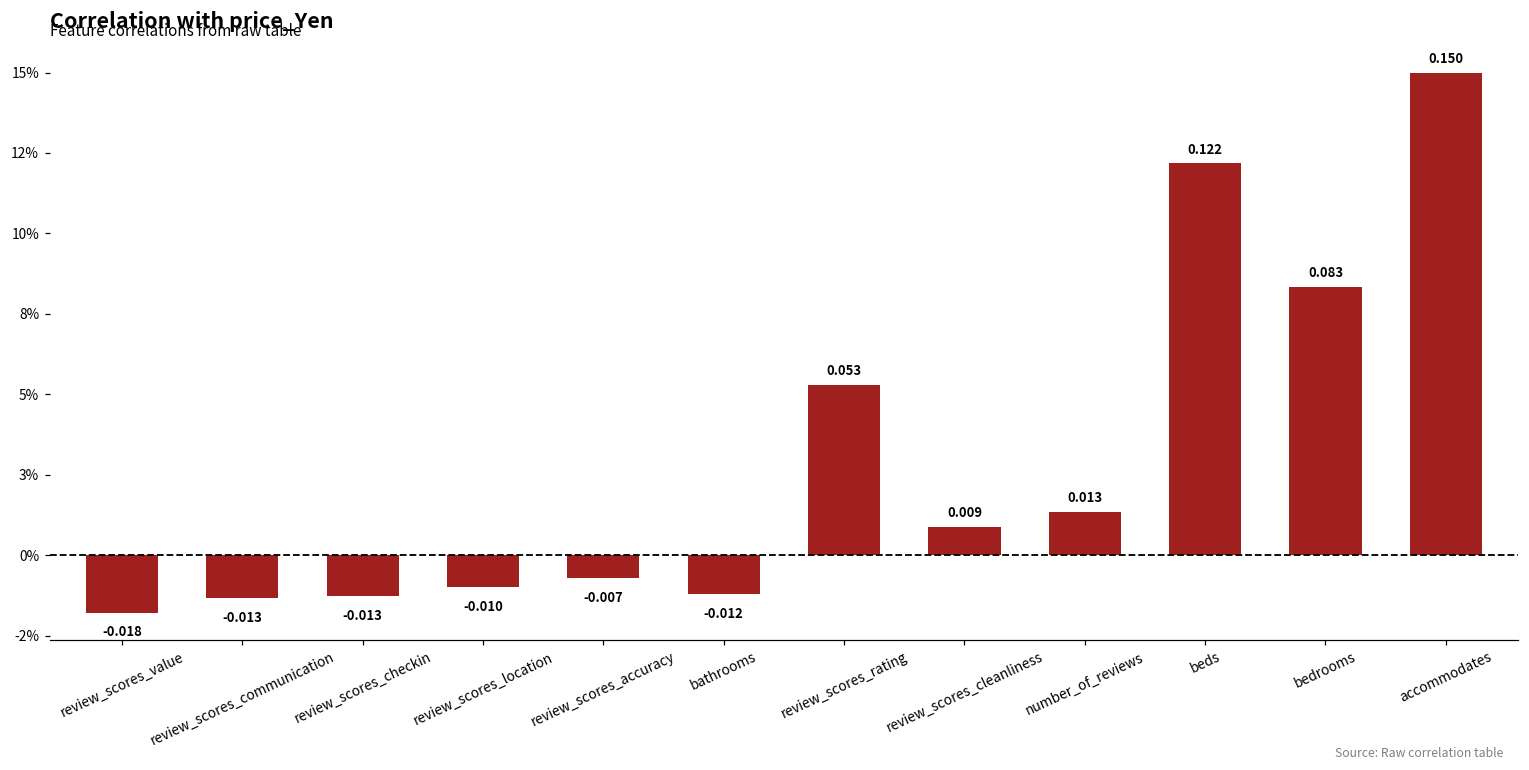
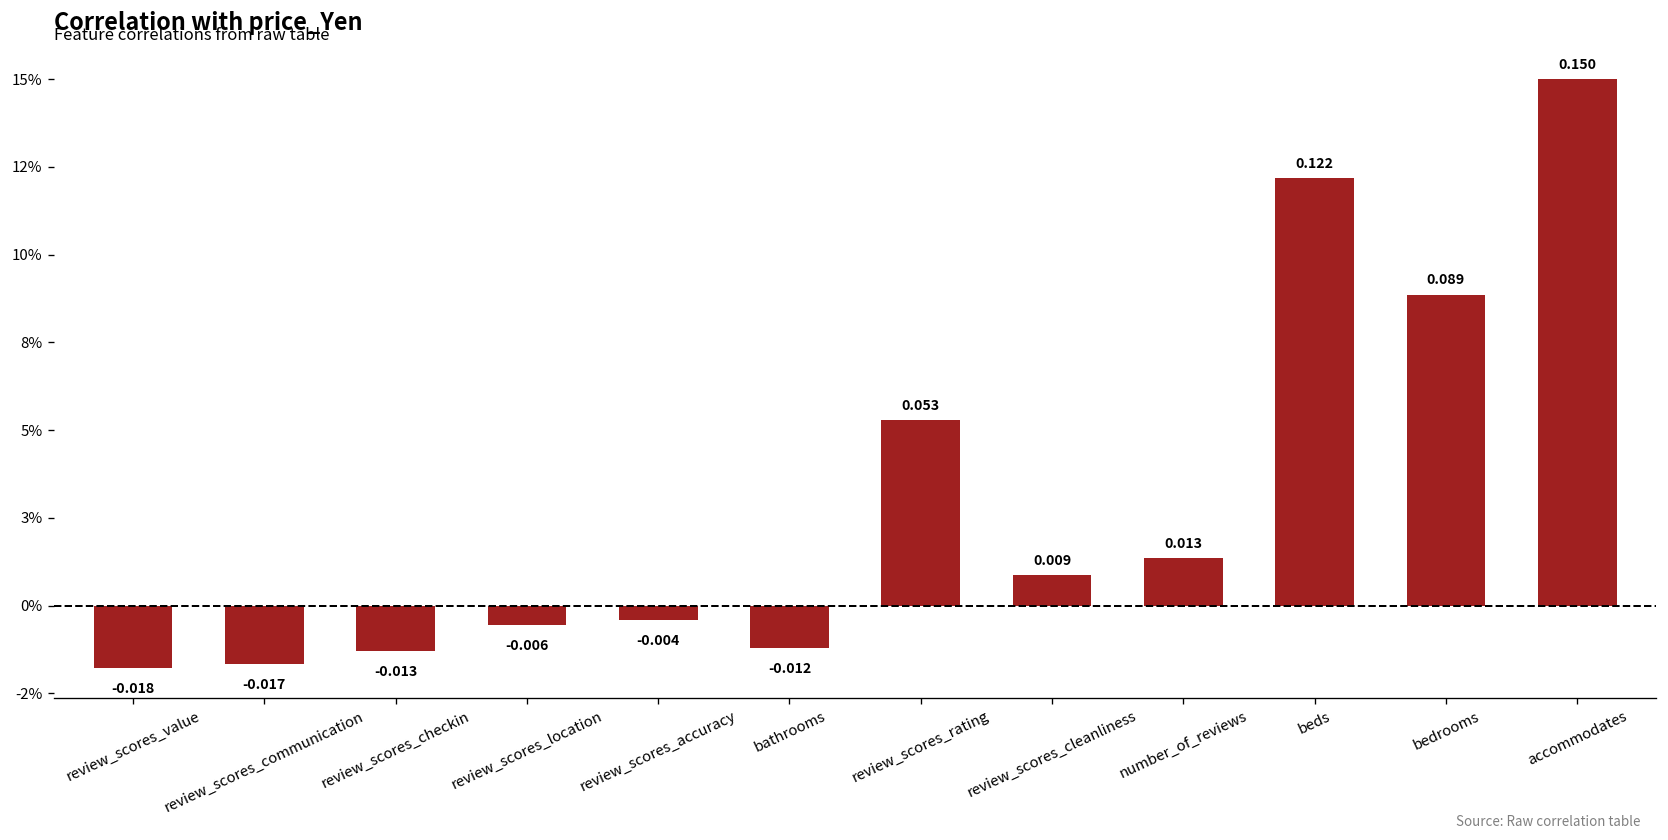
review_scores_communication: -0.013 -> -0.017
review_scores_location: -0.010 -> -0.006
review_scores_accuracy: -0.007 -> -0.004
bedrooms: 0.083 -> 0.089
